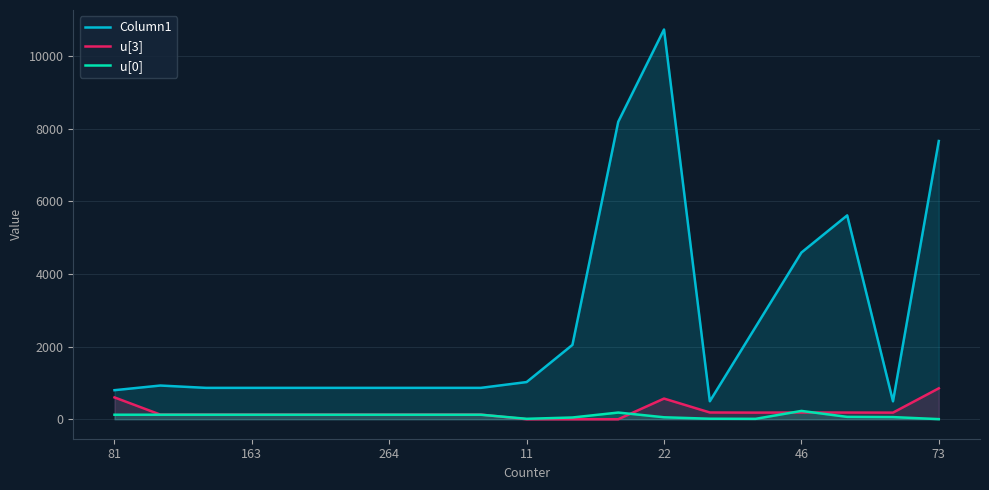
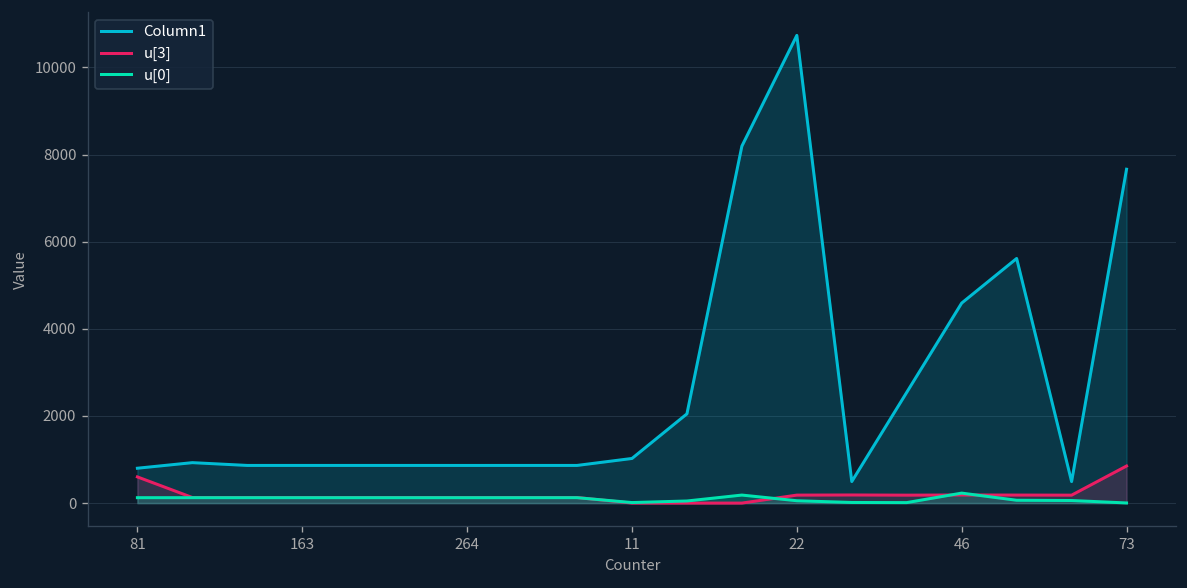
u[3], 22: 600 -> 200
